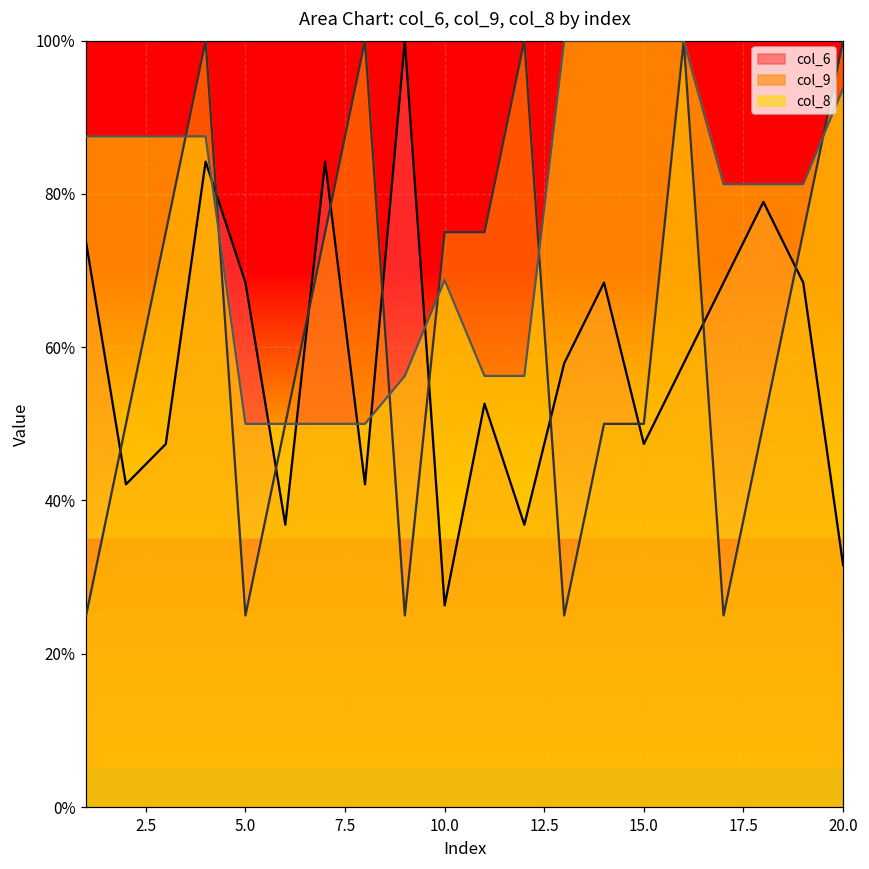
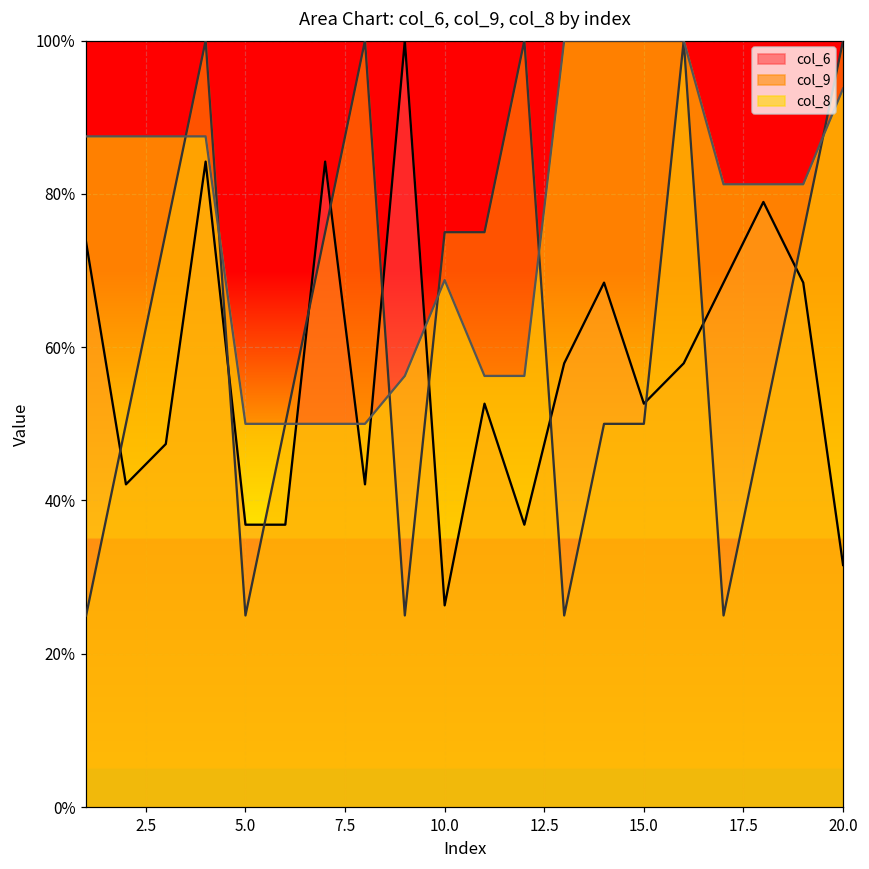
col_6, 5.0: 68% -> 37%
col_6, 15.0: 47% -> 53%
